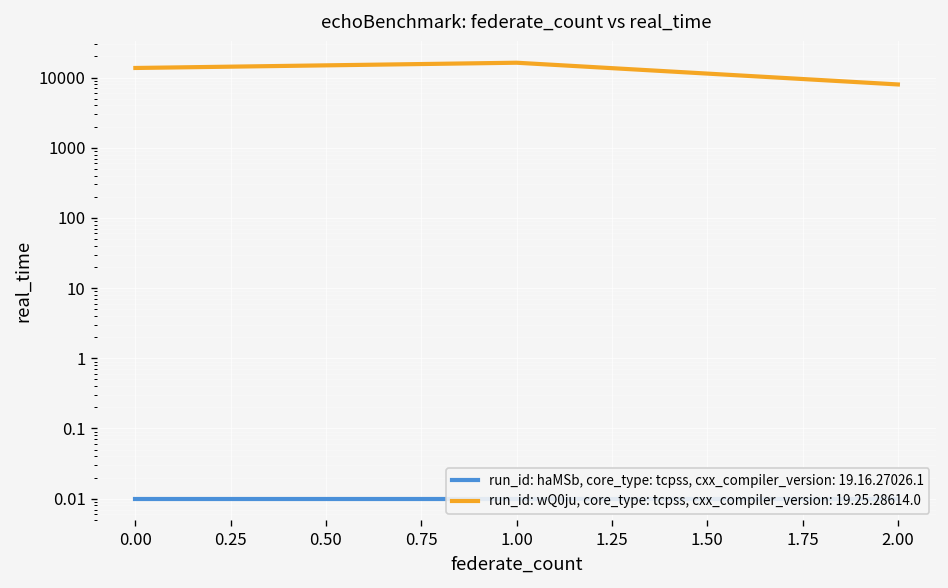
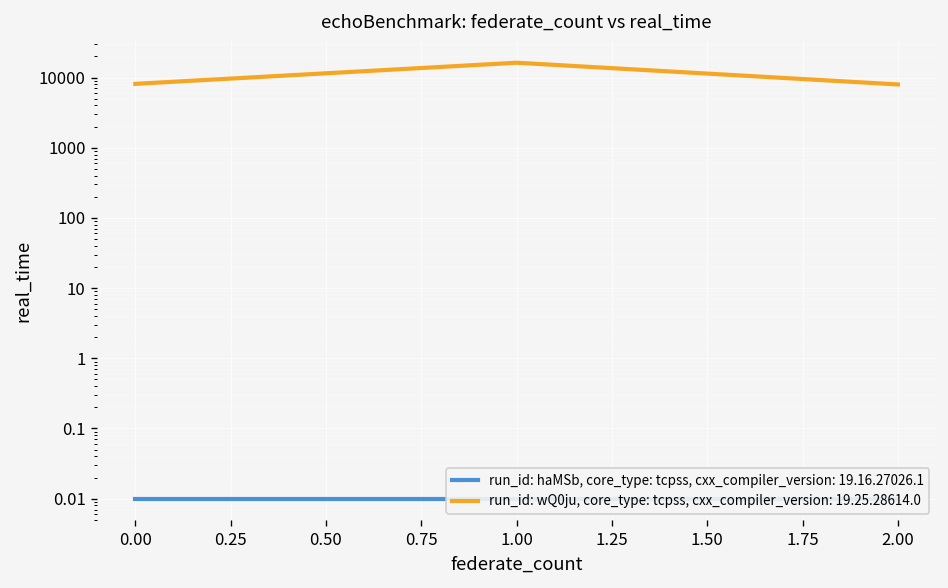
run_id: wQ0ju, core_type: tcpss, cxx_compiler_version: 19.25.28614.0, 0.00: 14000 -> 8000
